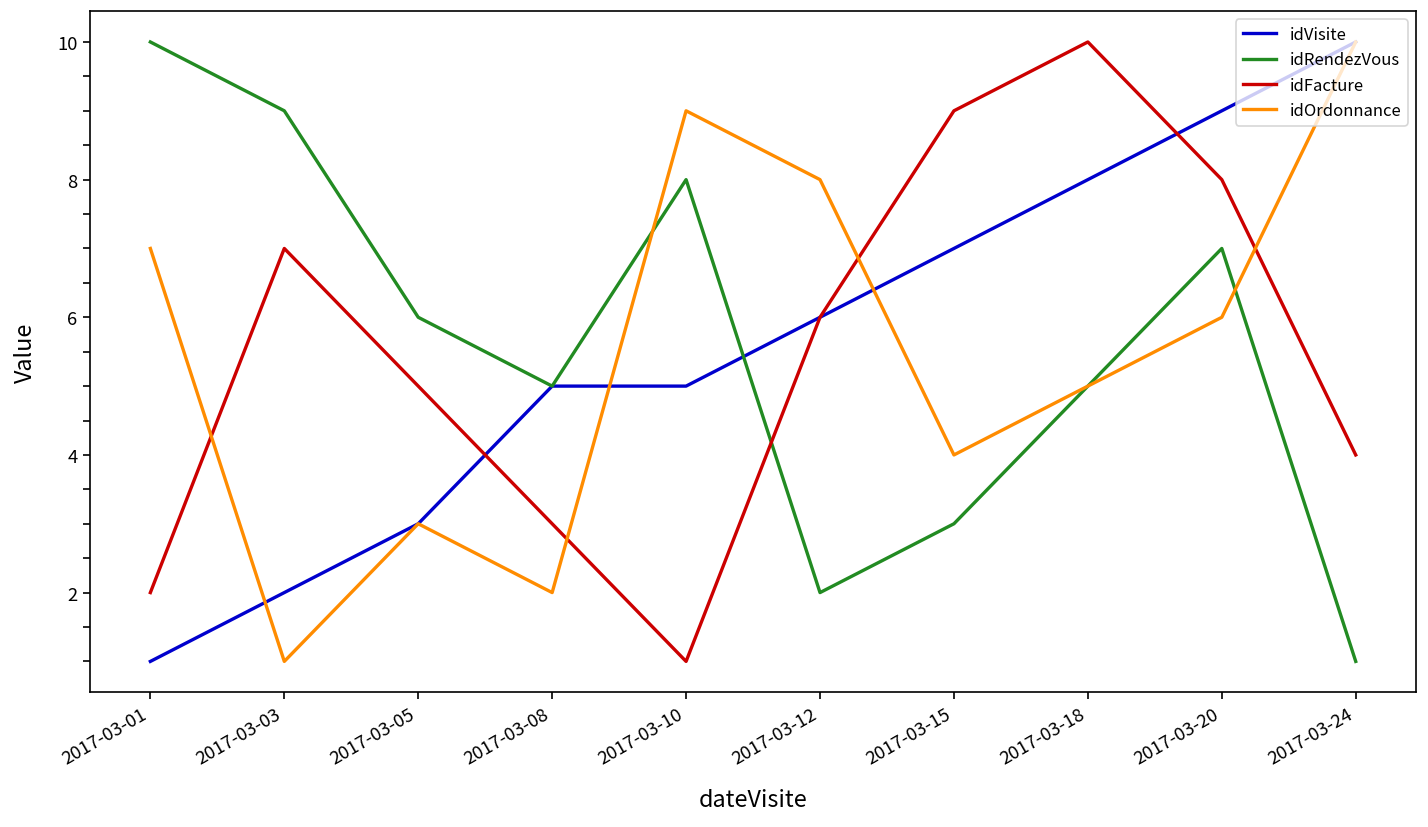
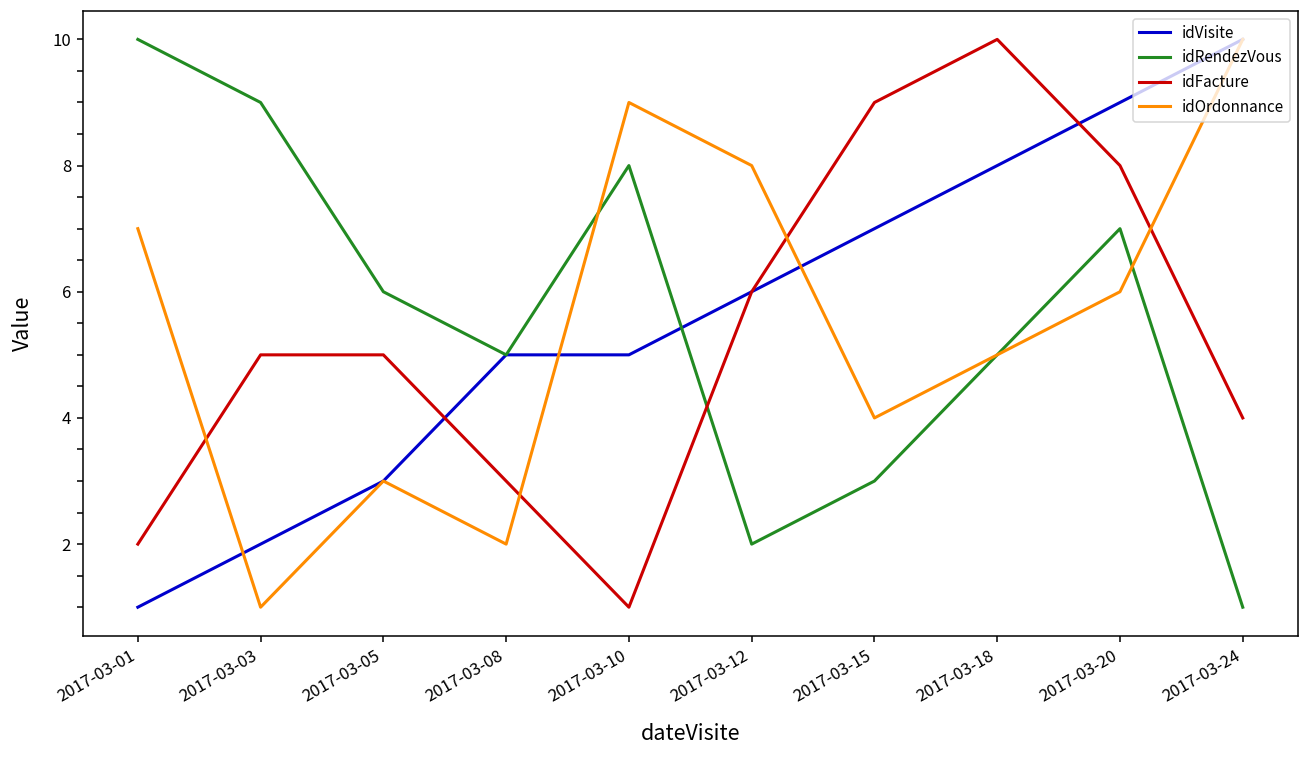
idFacture, 2017-03-03: 7 -> 5
